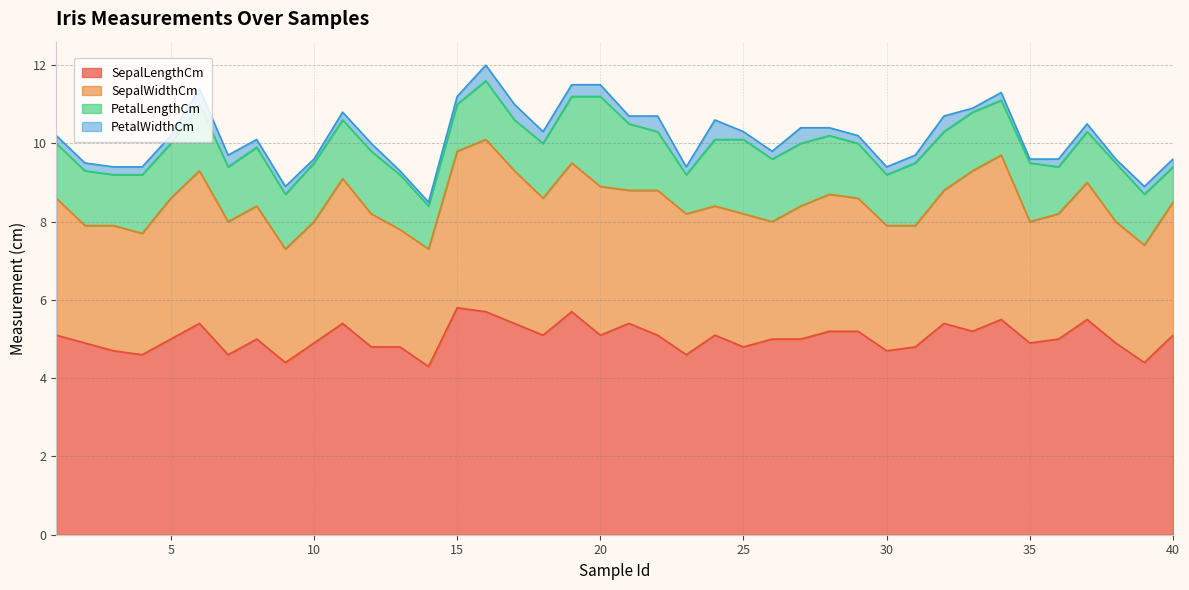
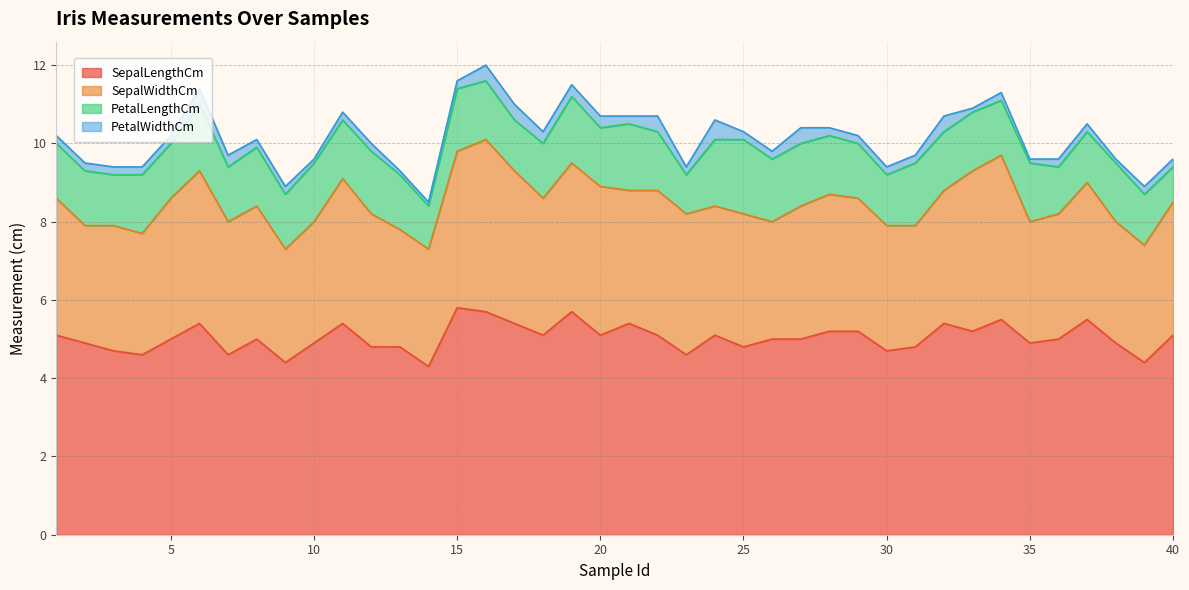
PetalLengthCm, 15: 1.2 -> 1.6
PetalLengthCm, 20: 2.3 -> 1.5
